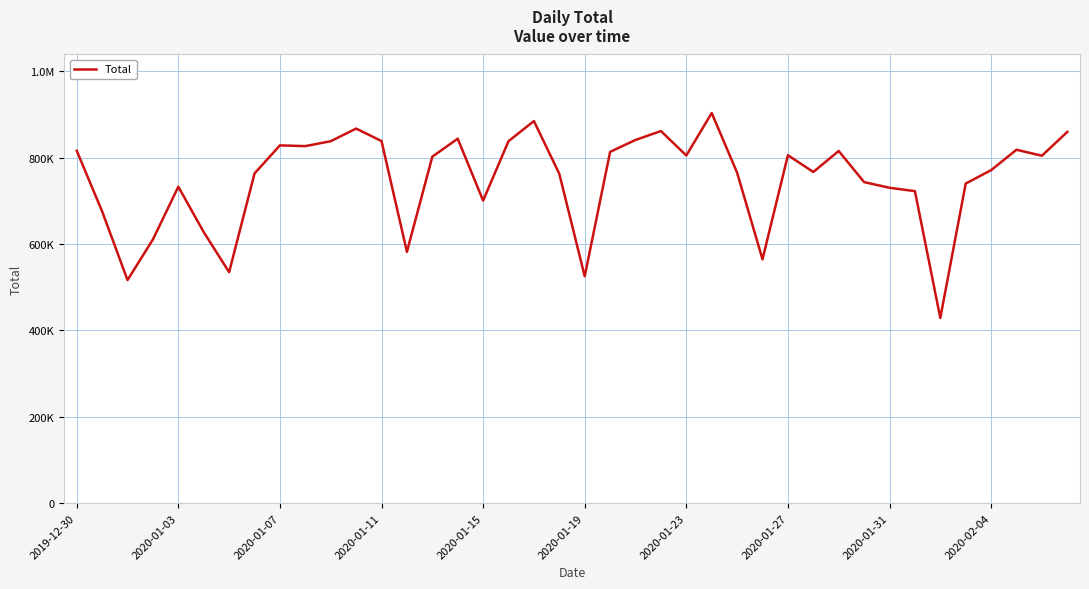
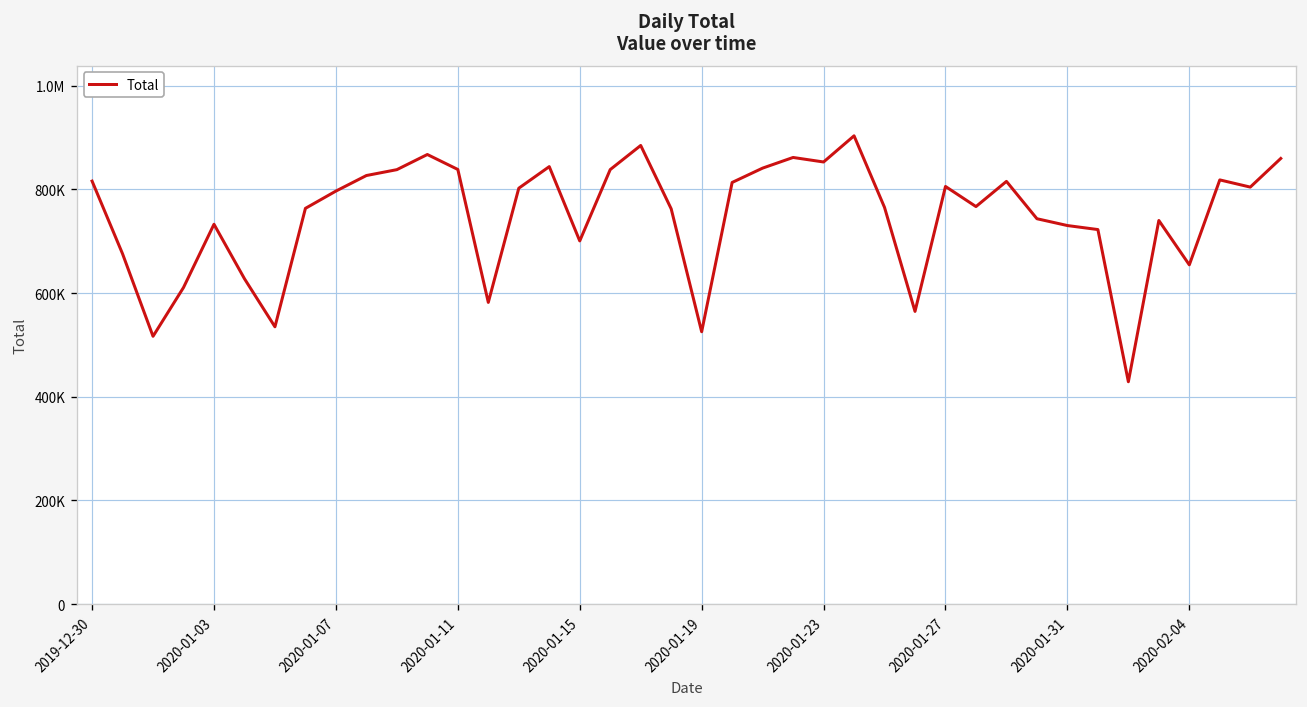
2020-01-07: 830000 -> 800000
2020-01-23: 810000 -> 850000
2020-02-04: 770000 -> 650000
